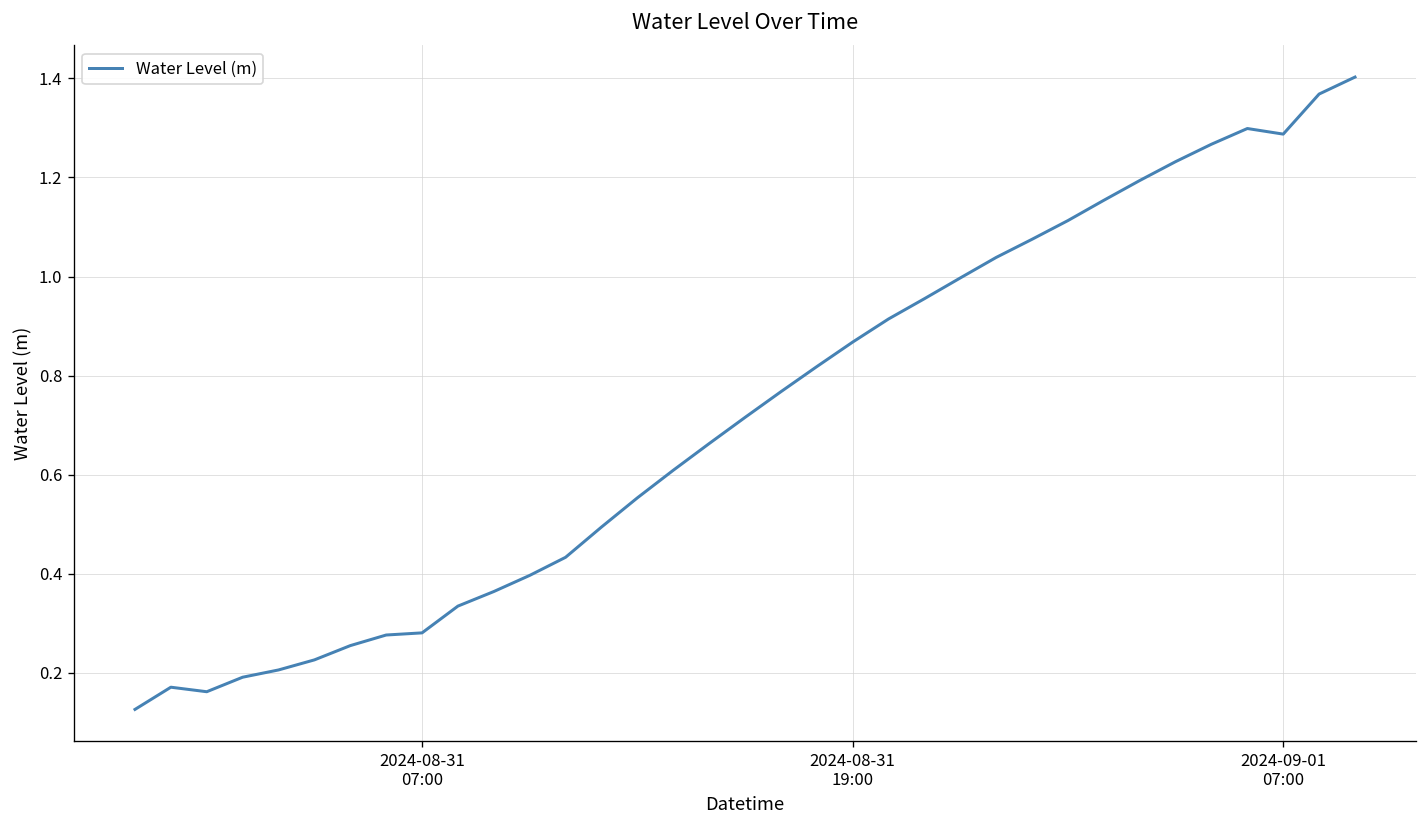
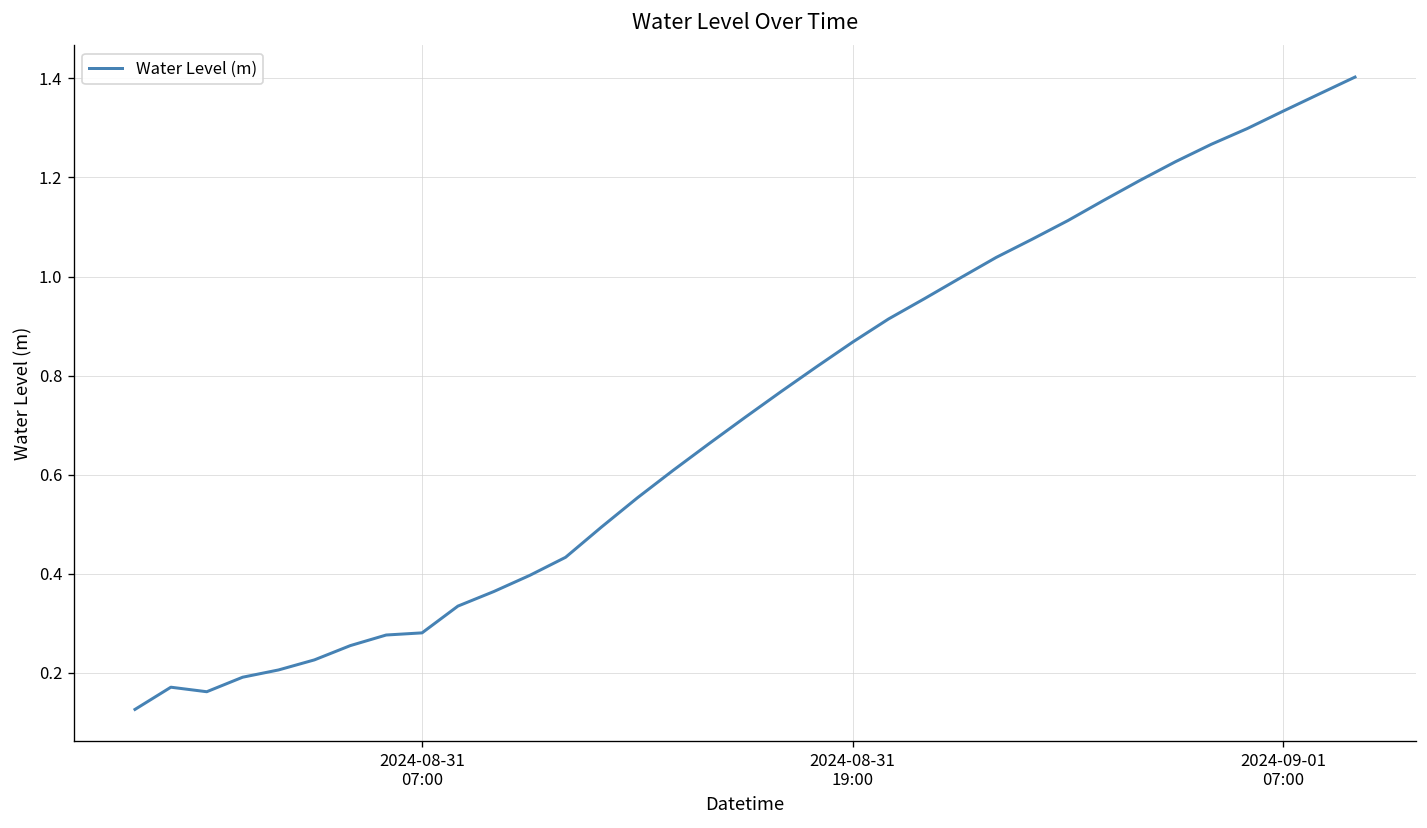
2024-09-01 07:00: 1.29 -> 1.33
